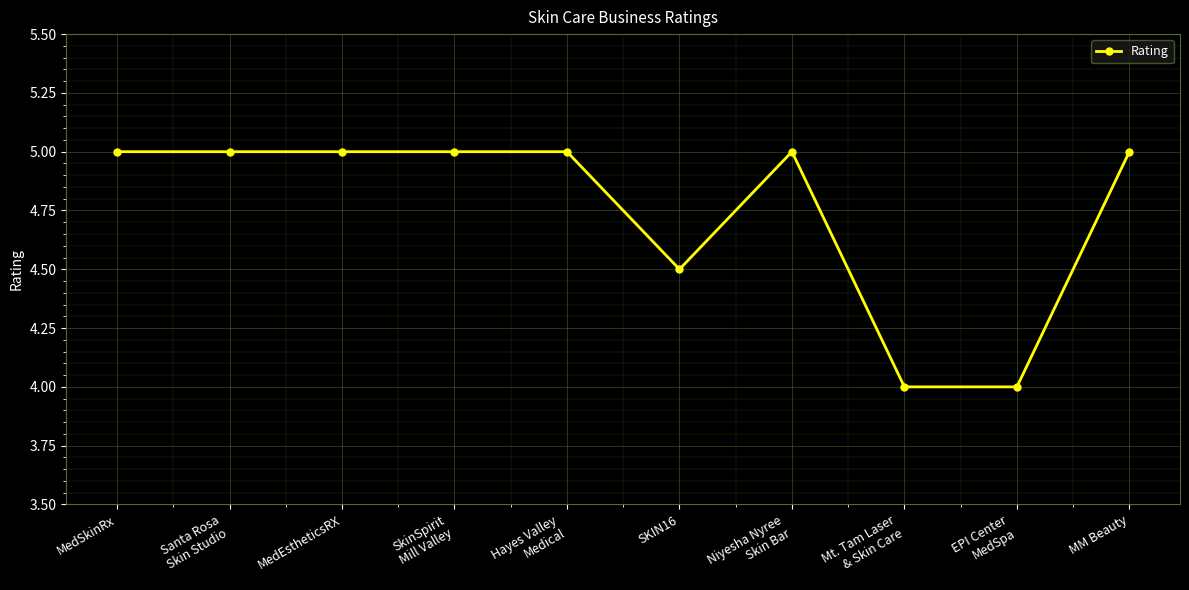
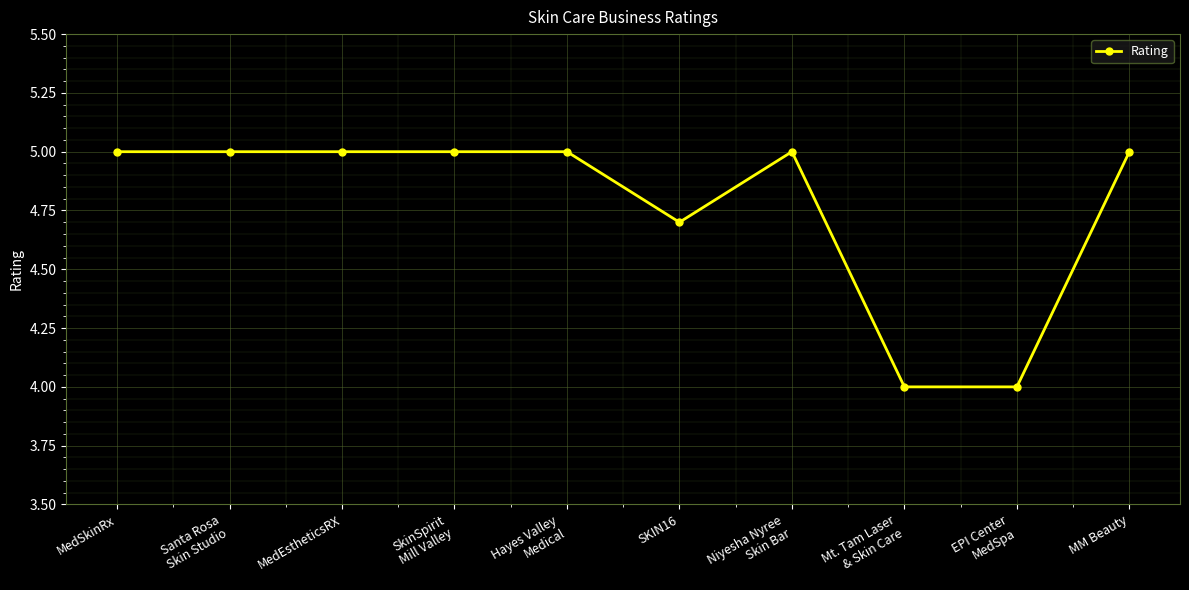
SKIN16: 4.5 -> 4.7
